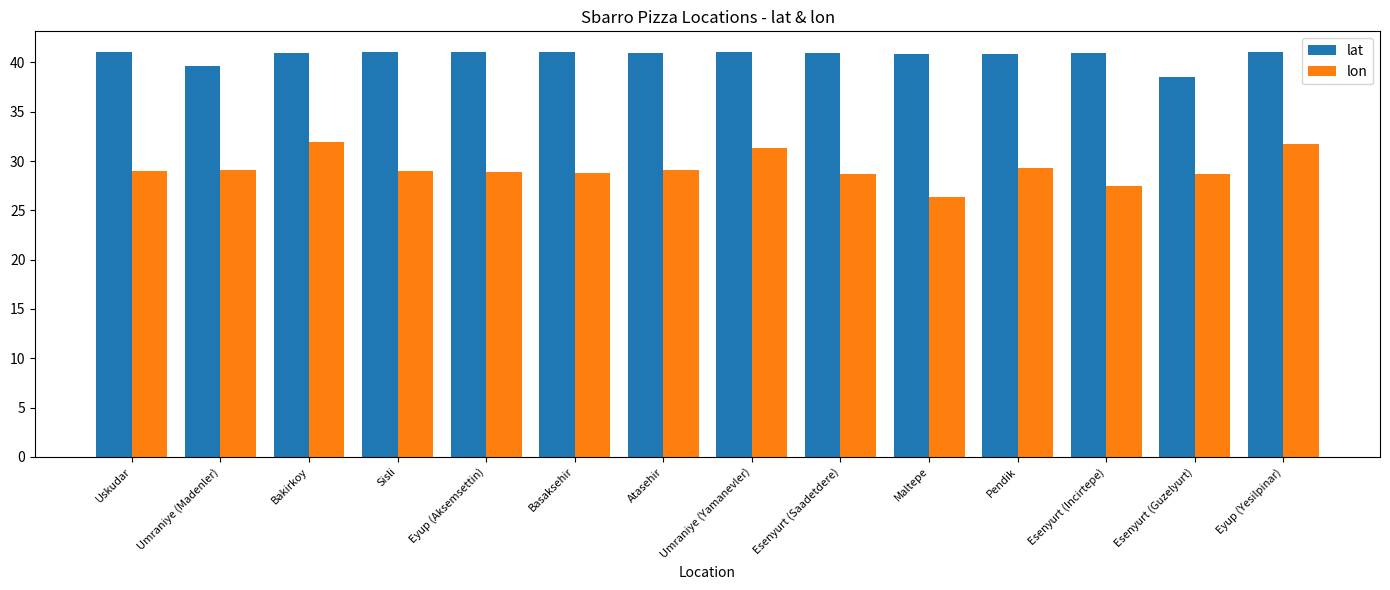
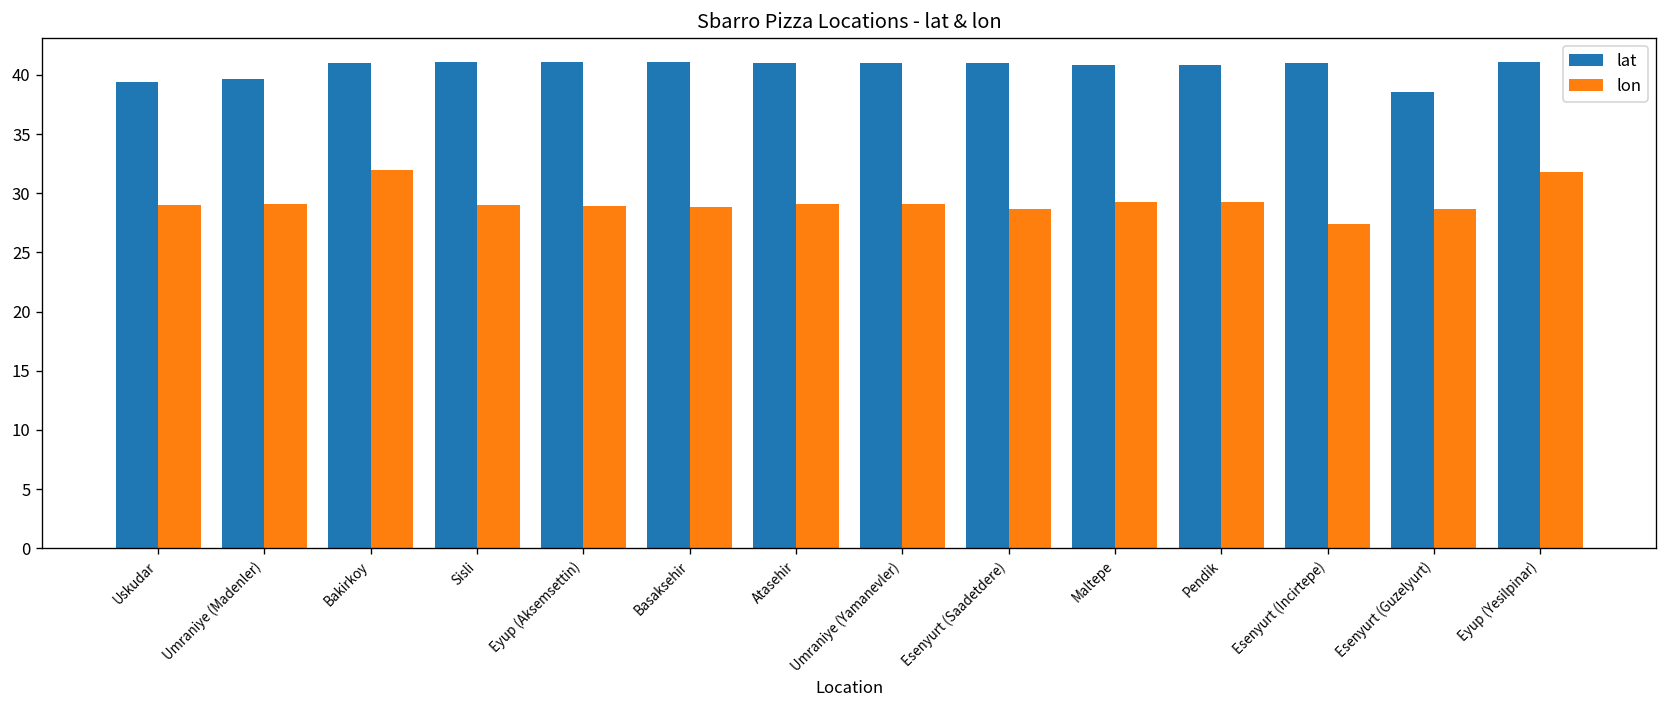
lat, Uskudar: 41 -> 39
lon, Umraniye (Yamanevler): 31 -> 29
lon, Maltepe: 26 -> 29
